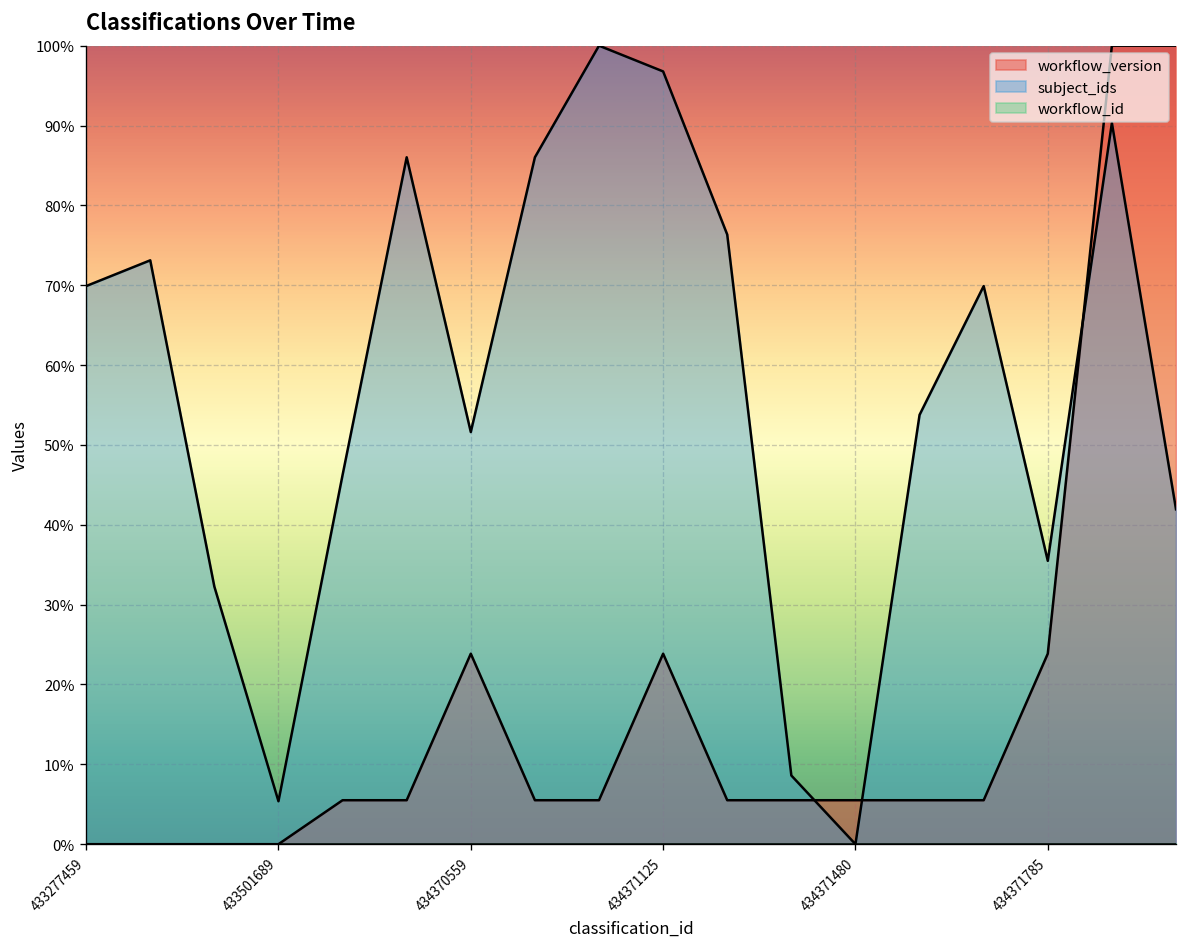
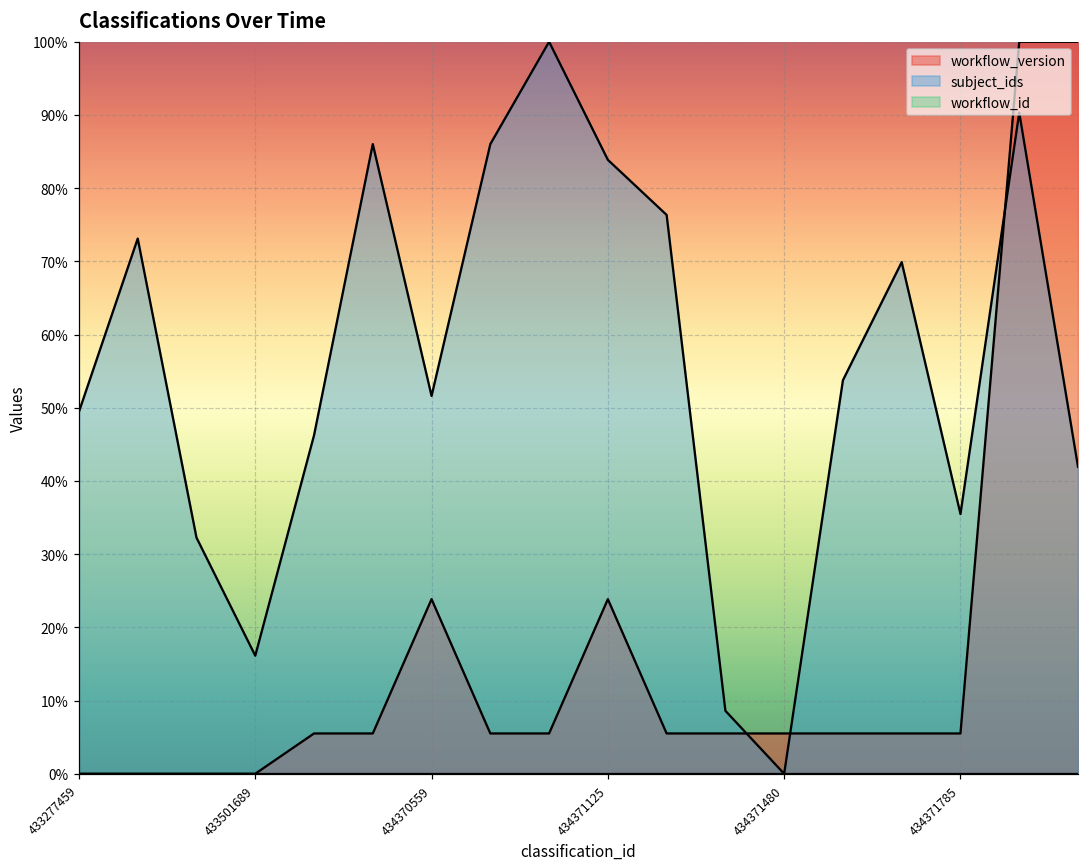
subject_ids, 433277459: 70% -> 49%
subject_ids, 433501689: 5% -> 16%
subject_ids, 434371125: 97% -> 84%
workflow_version, 434371785: 24% -> 6%
